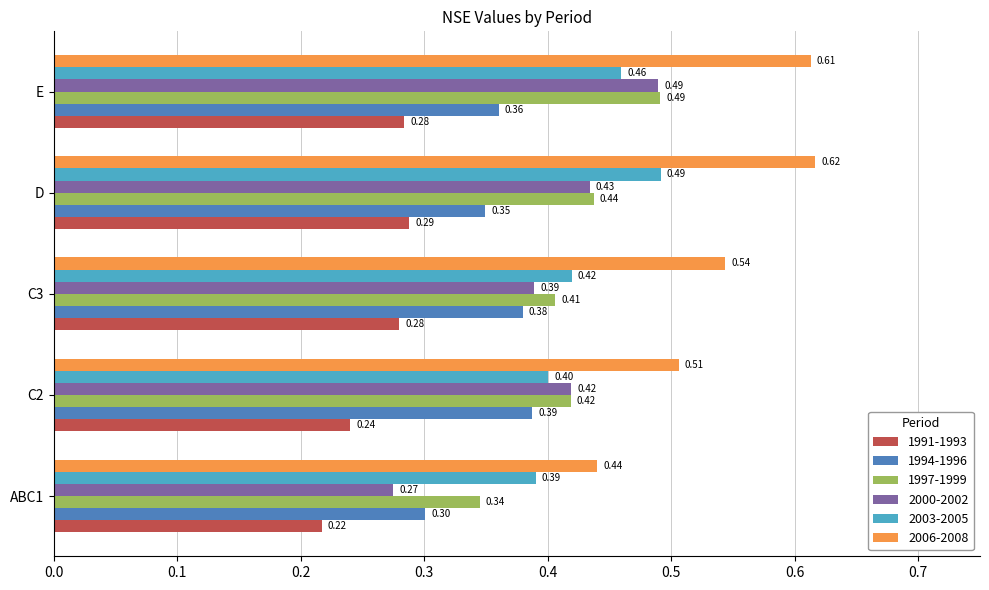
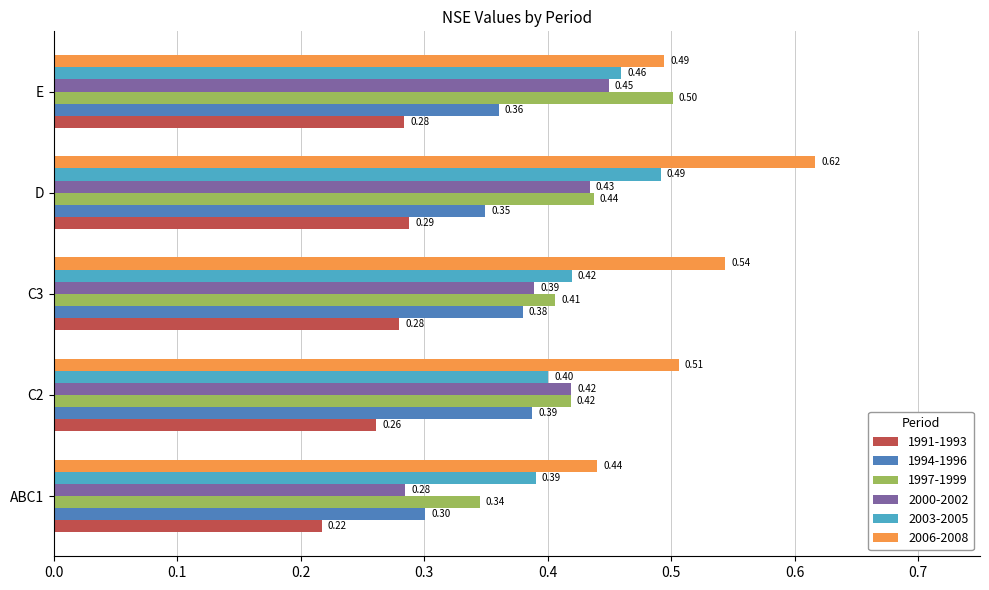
2006-2008, E: 0.61 -> 0.49
2000-2002, E: 0.49 -> 0.45
1997-1999, E: 0.49 -> 0.50
1991-1993, C2: 0.24 -> 0.26
2000-2002, ABC1: 0.27 -> 0.28
